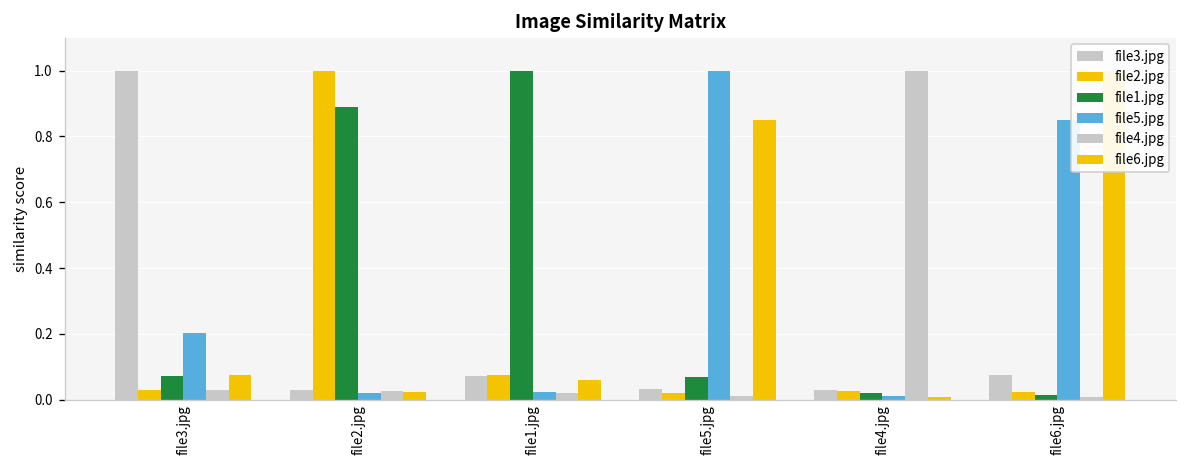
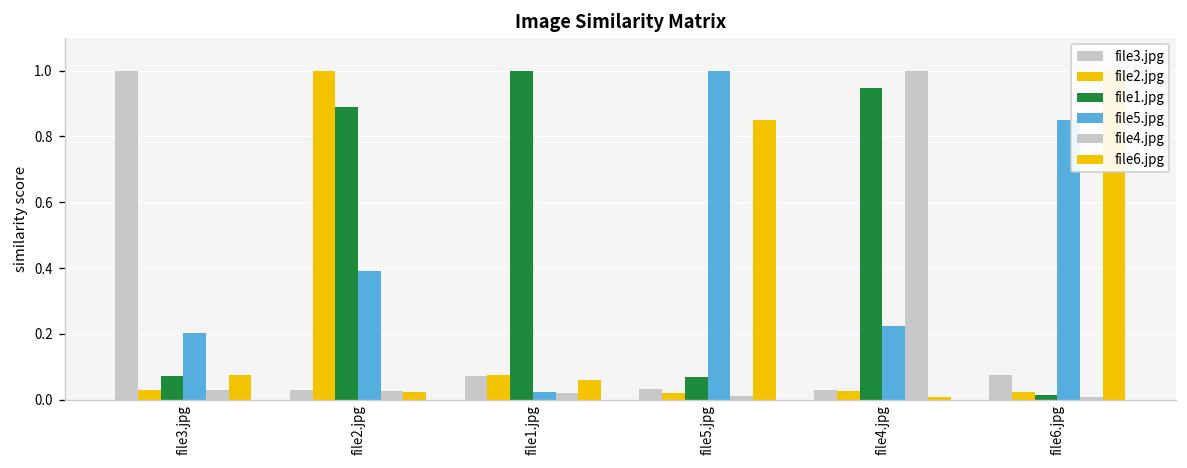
file5.jpg, file2.jpg: 0.02 -> 0.39
file1.jpg, file4.jpg: 0.02 -> 0.95
file5.jpg, file4.jpg: 0.01 -> 0.22
